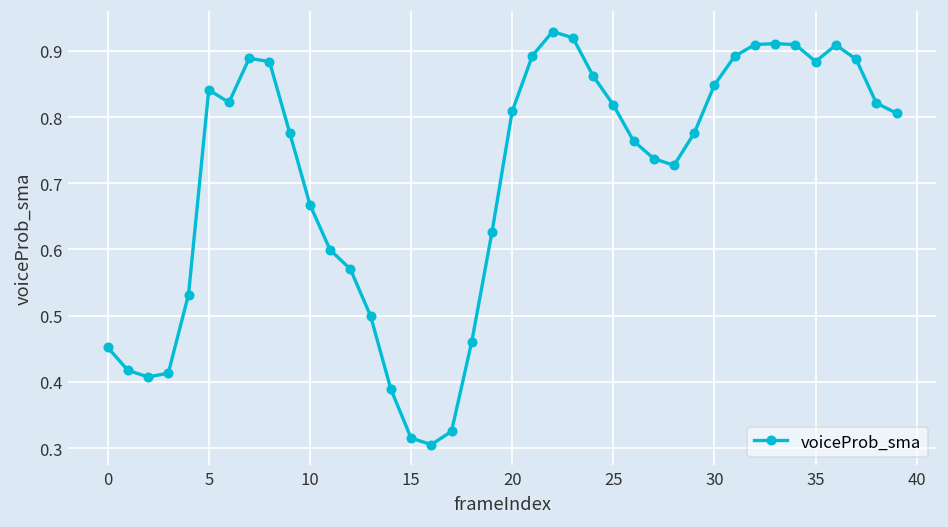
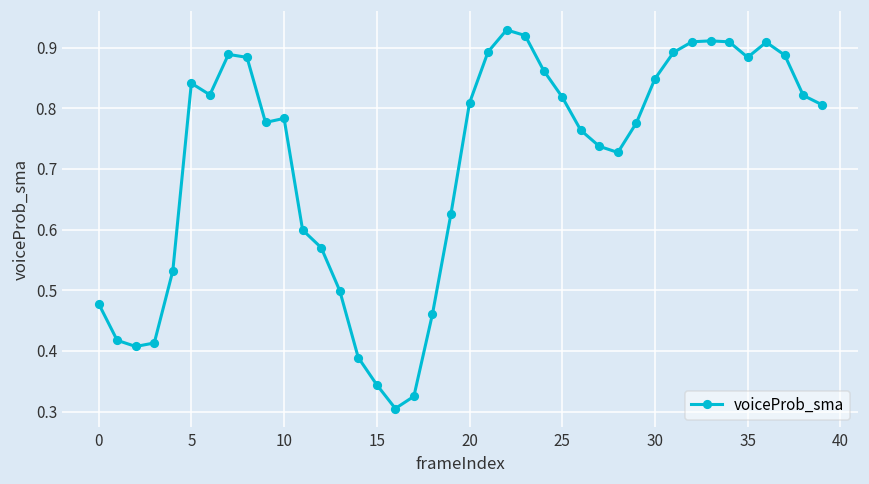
0: 0.45 -> 0.48
10: 0.67 -> 0.78
15: 0.32 -> 0.34
